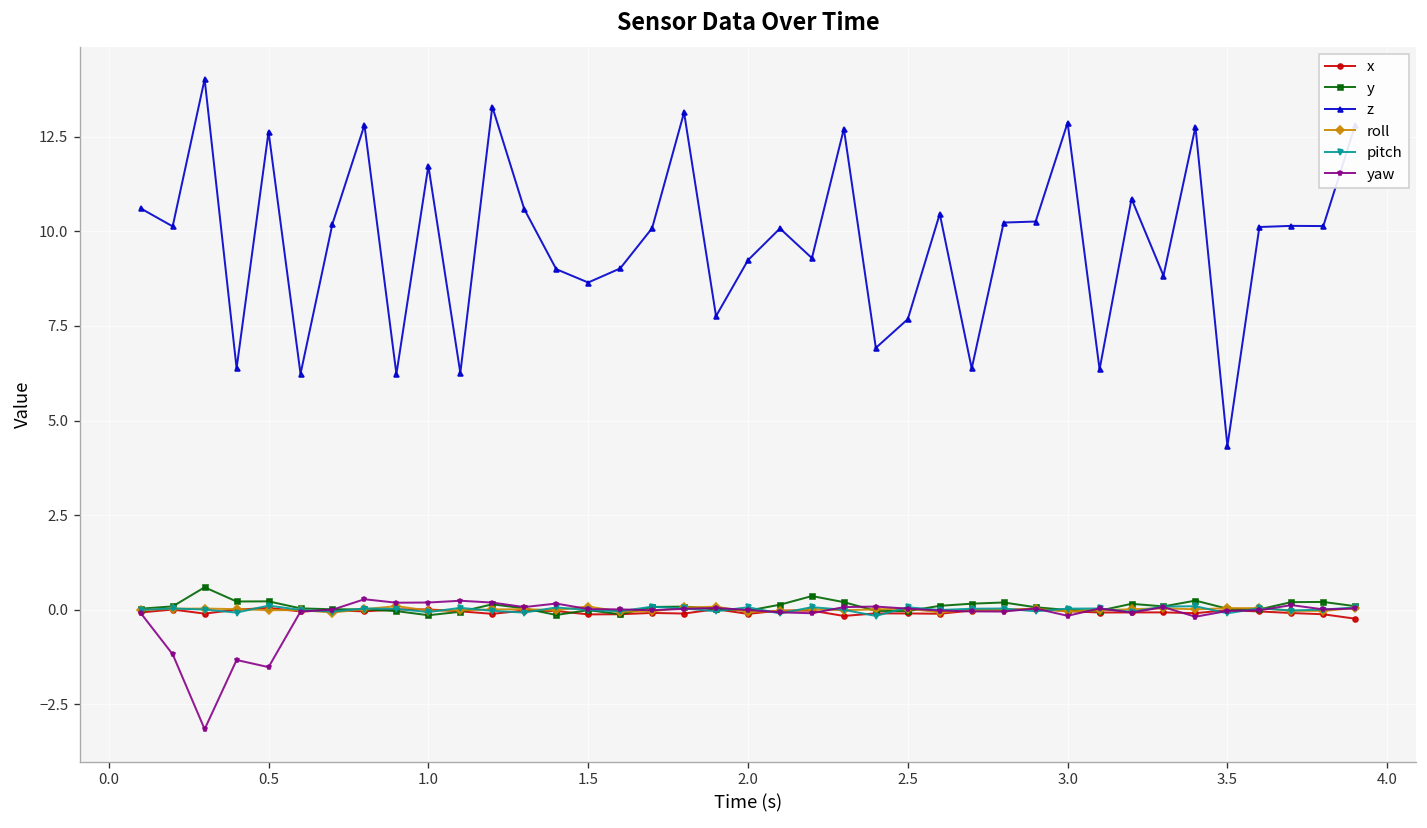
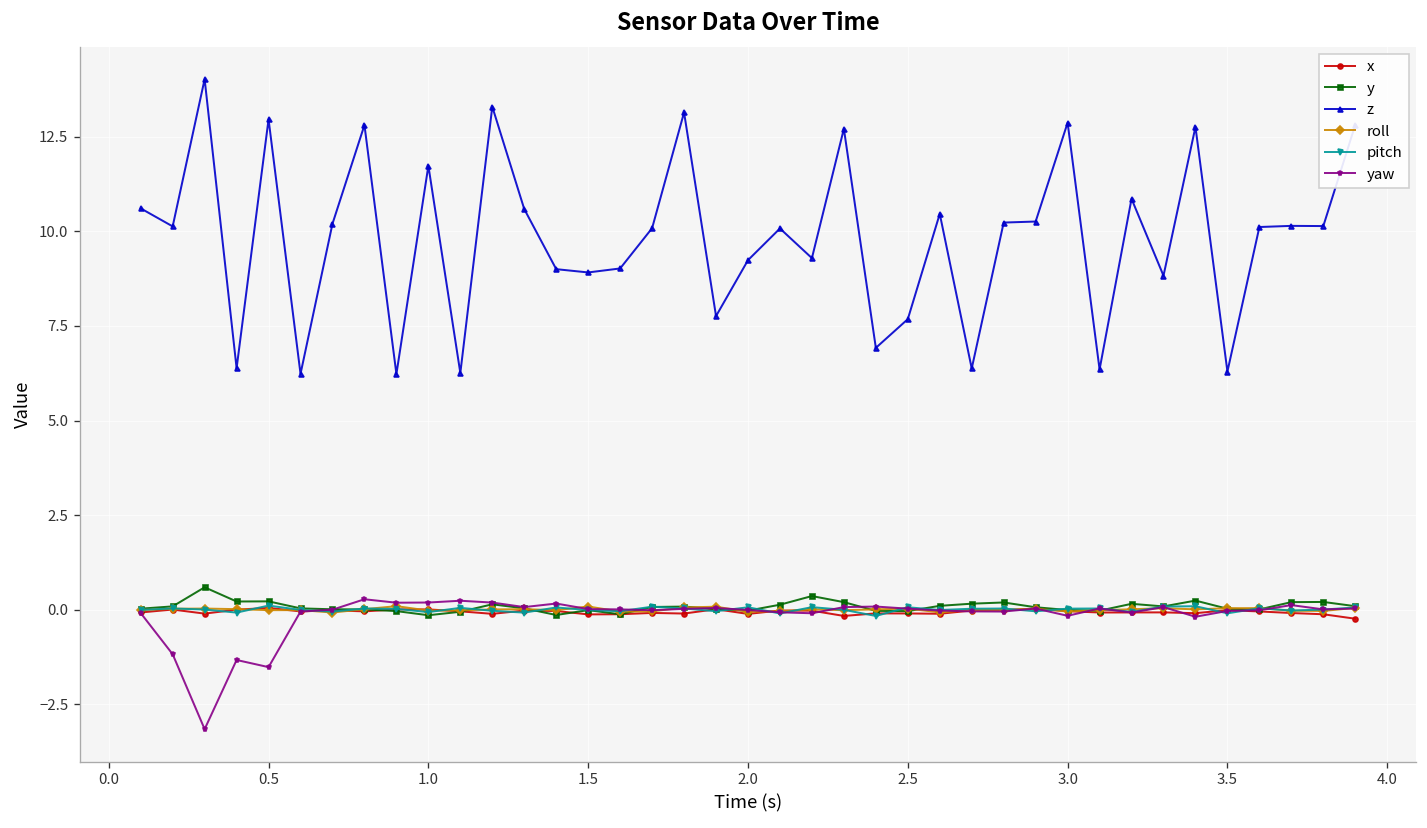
z, 0.5: 12.6 -> 13.0
z, 1.5: 8.6 -> 8.9
z, 3.5: 4.3 -> 6.3
